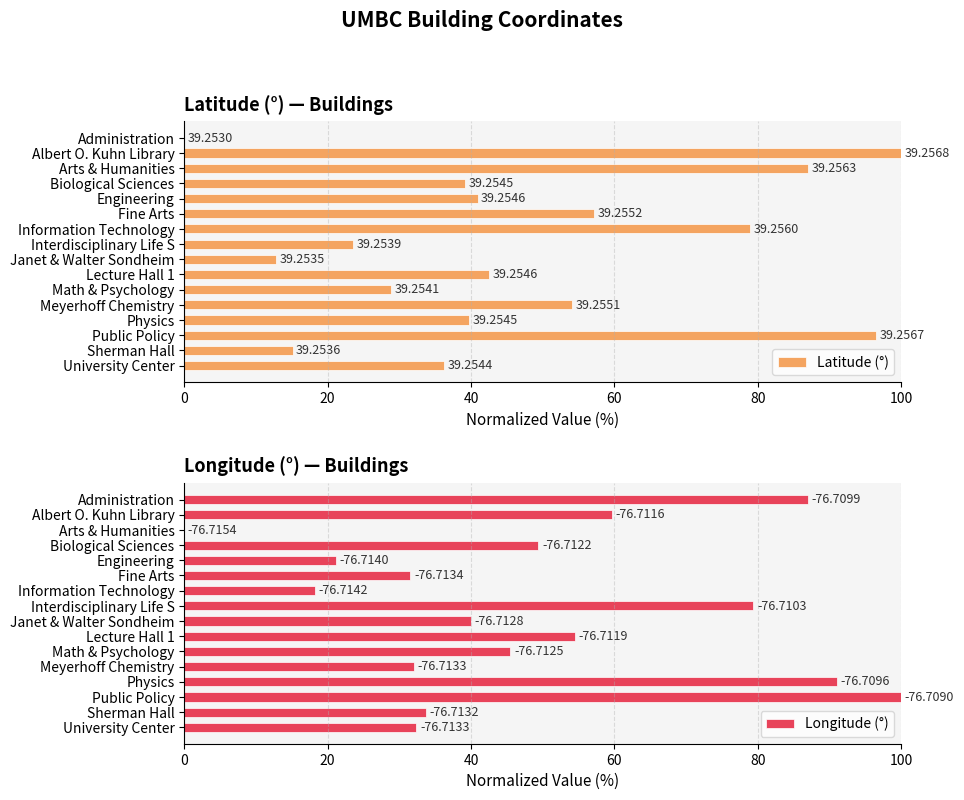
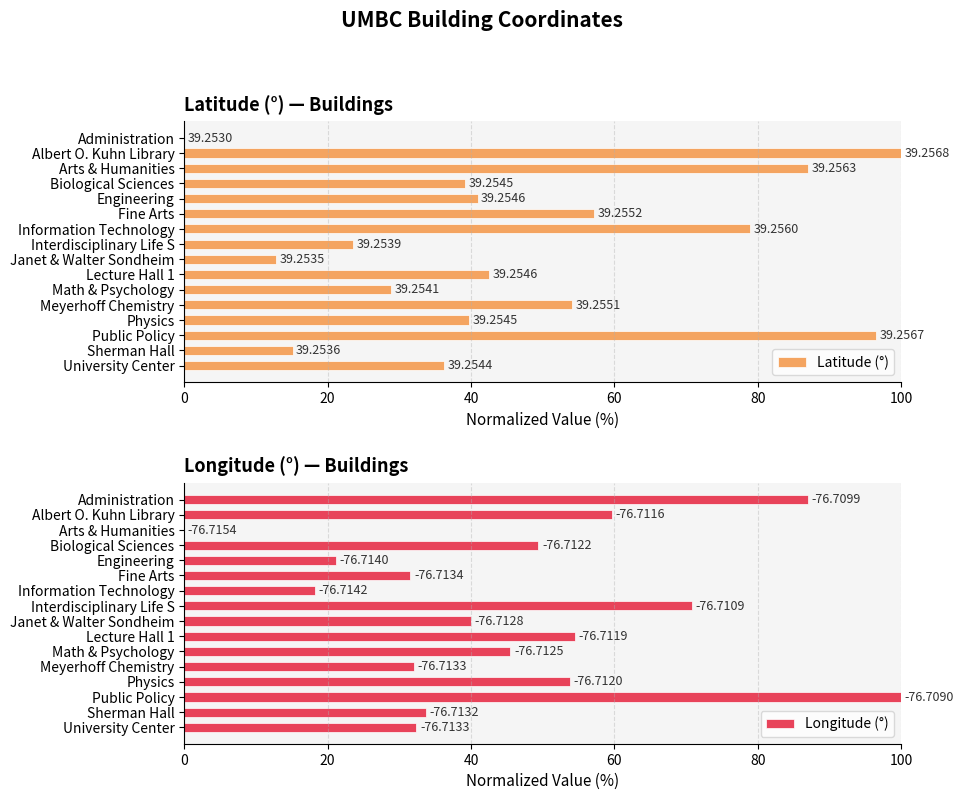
Longitude (°) — Buildings, Interdisciplinary Life S: -76.7103 -> -76.7109
Longitude (°) — Buildings, Physics: -76.7096 -> -76.7120
